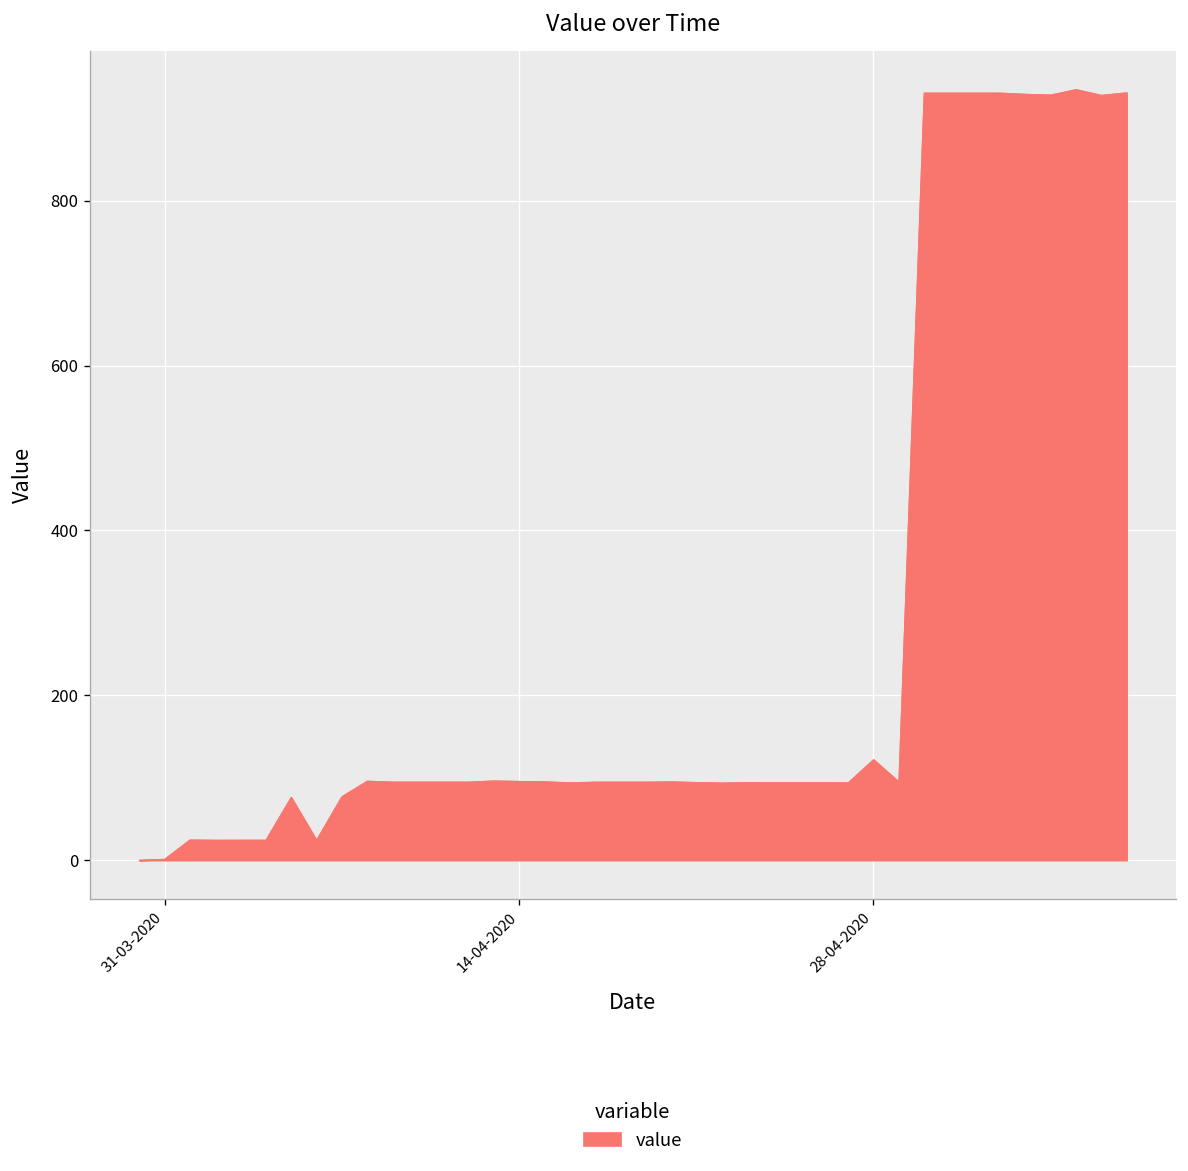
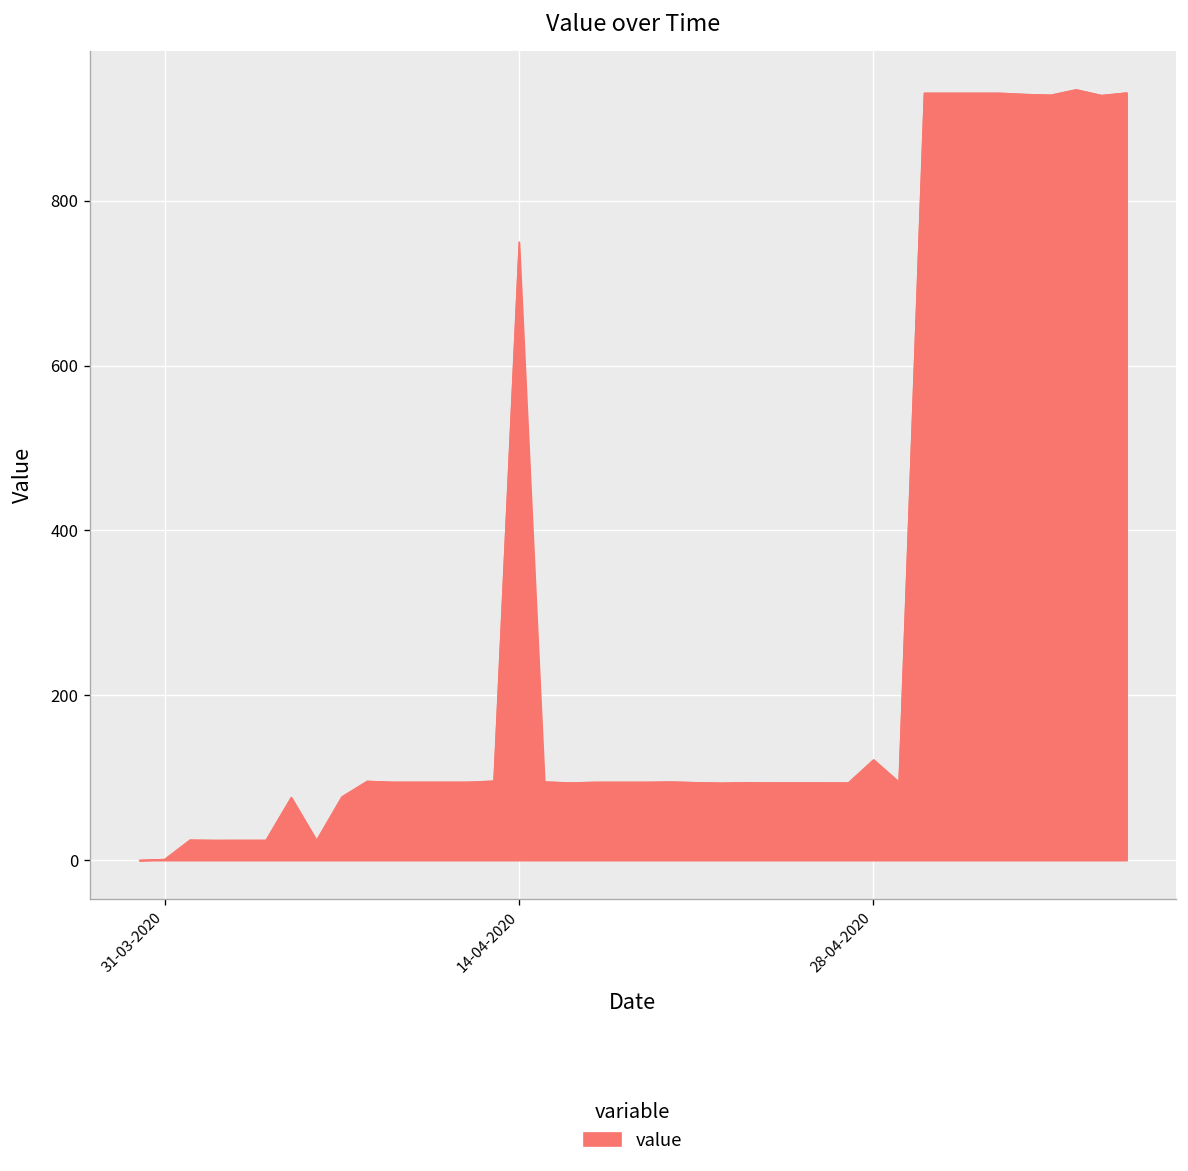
14-04-2020: 100 -> 750
